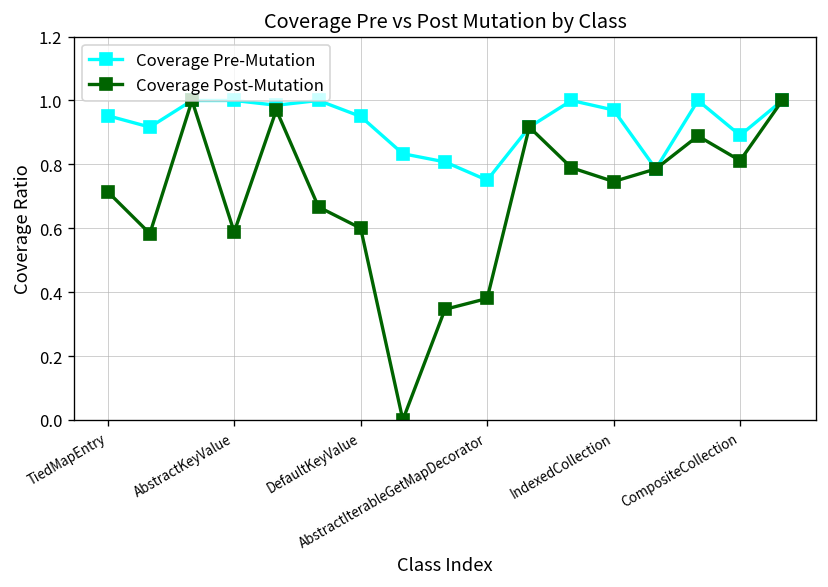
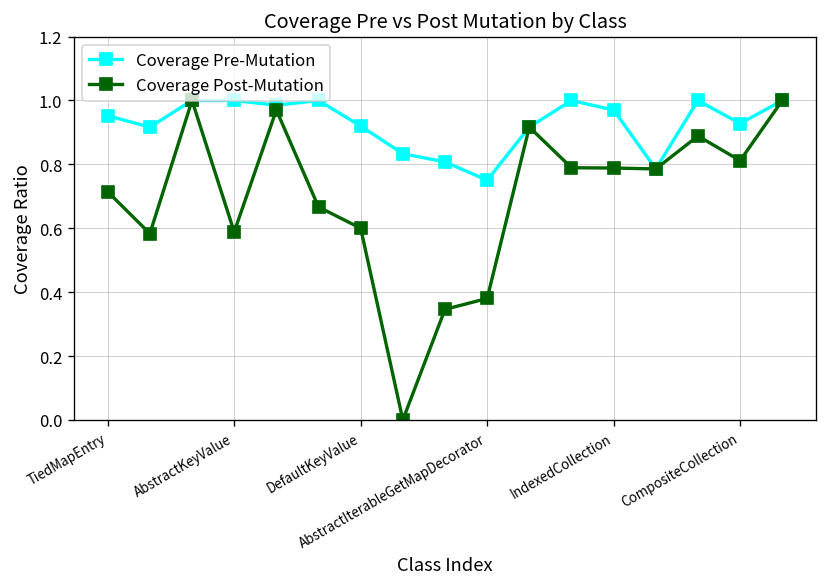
Coverage Pre-Mutation, DefaultKeyValue: 0.95 -> 0.92
Coverage Post-Mutation, IndexedCollection: 0.75 -> 0.79
Coverage Pre-Mutation, CompositeCollection: 0.89 -> 0.93
